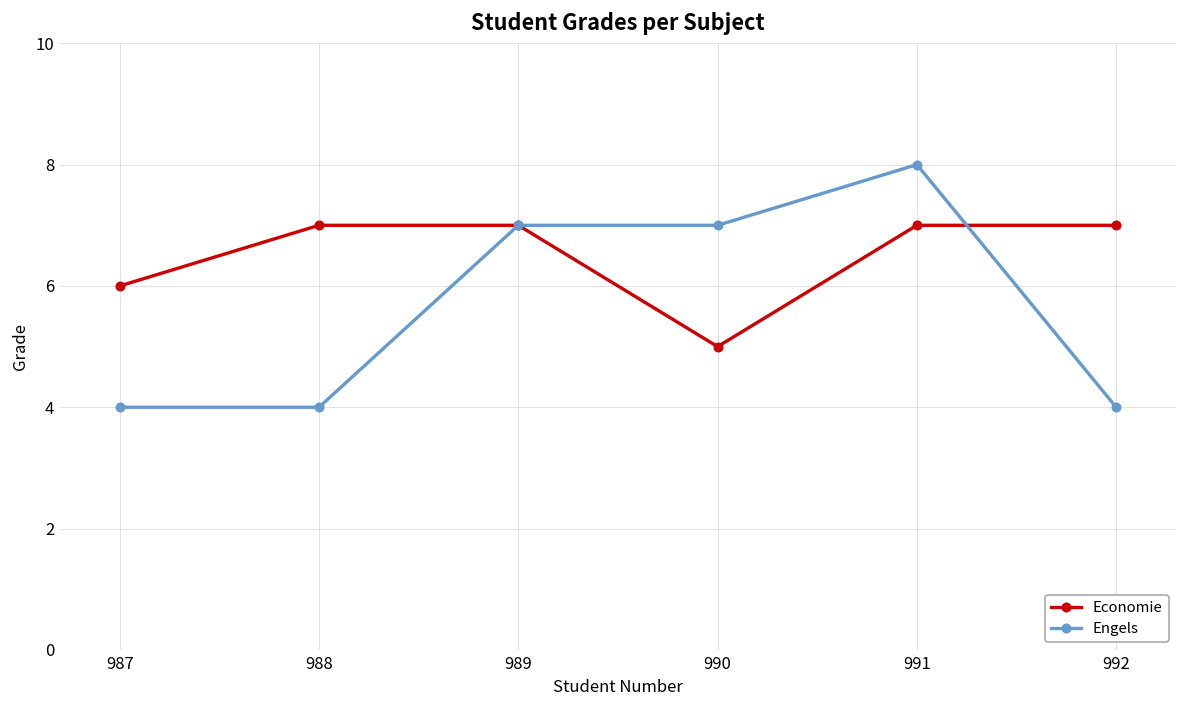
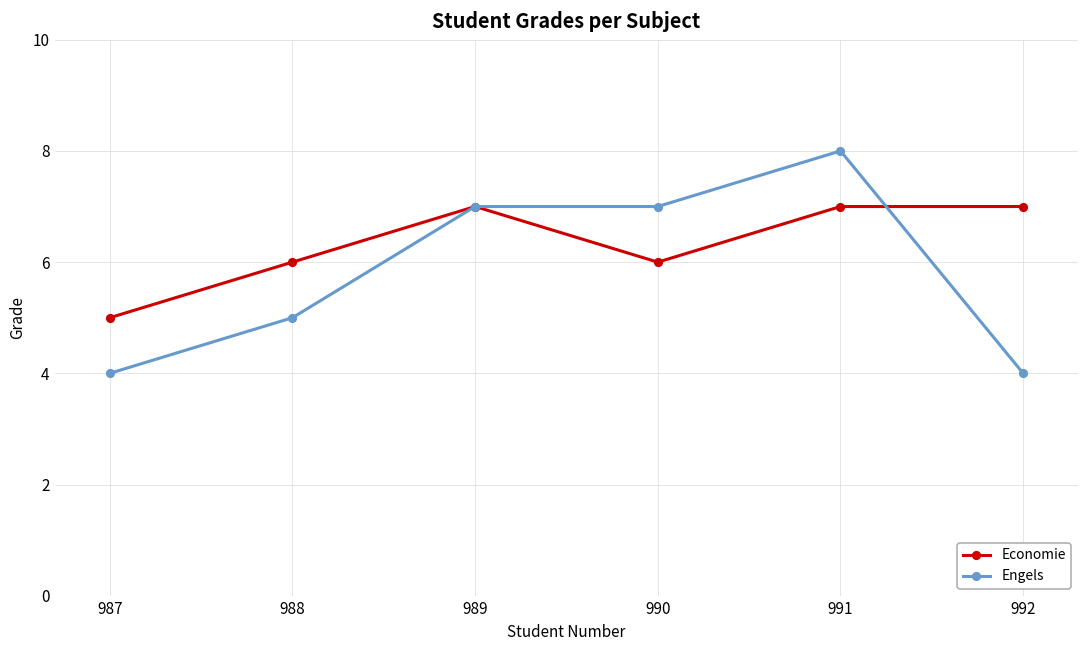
Economie, 987: 6 -> 5
Economie, 988: 7 -> 6
Engels, 988: 4 -> 5
Economie, 990: 5 -> 6
